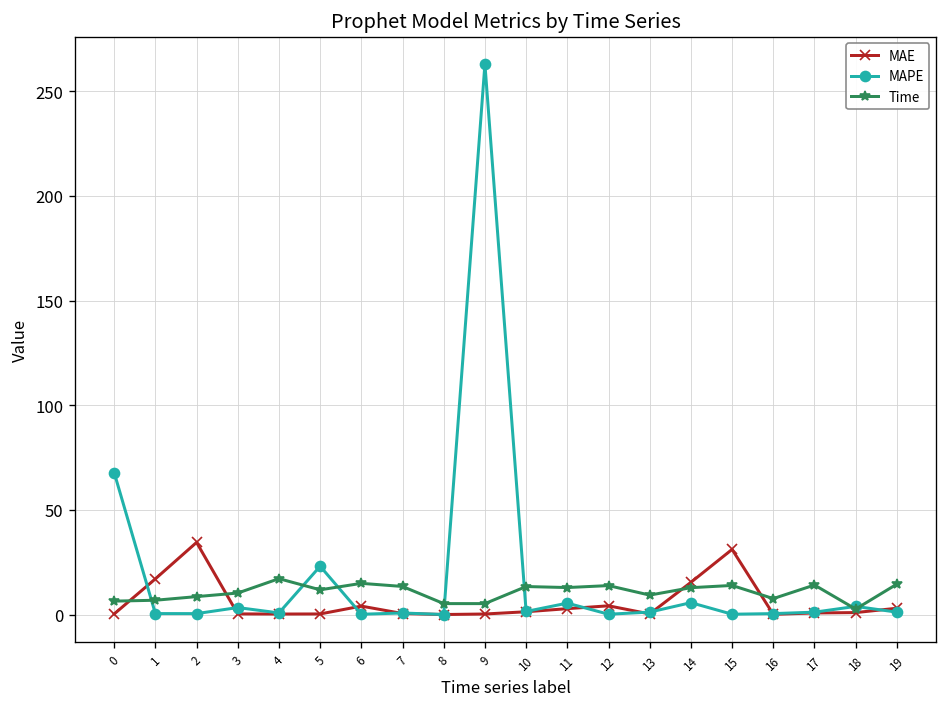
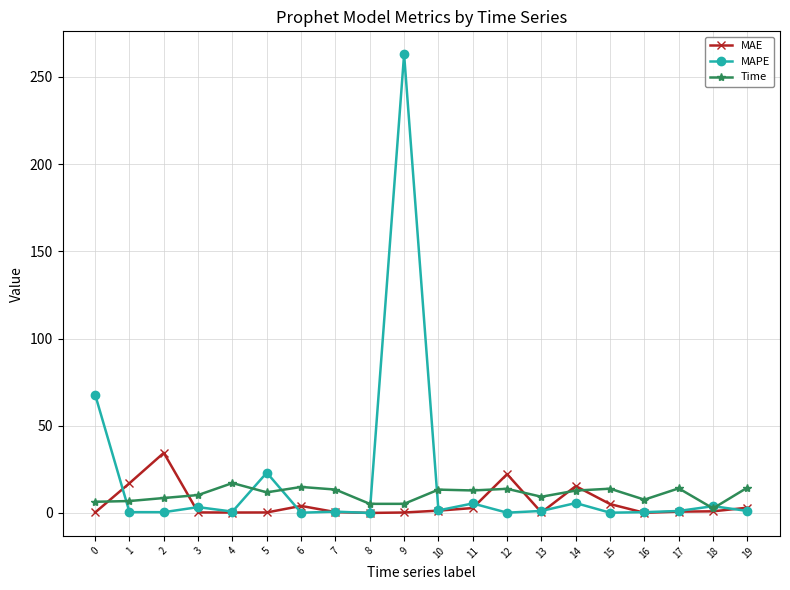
MAE, 12: 4 -> 22
MAE, 15: 31 -> 5
